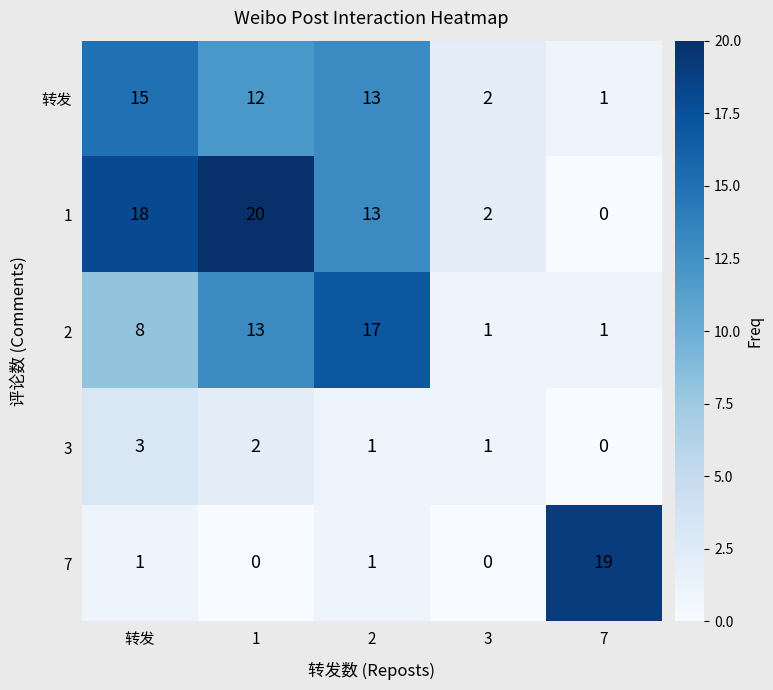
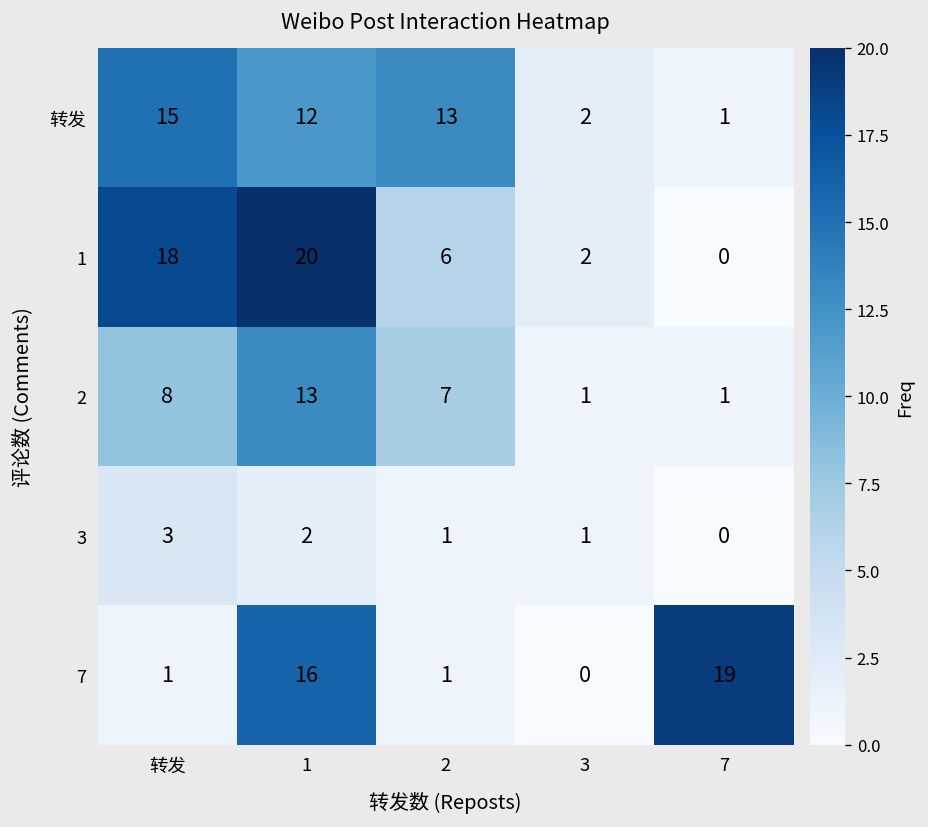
1, 2: 13 -> 6
2, 2: 17 -> 7
7, 1: 0 -> 16
